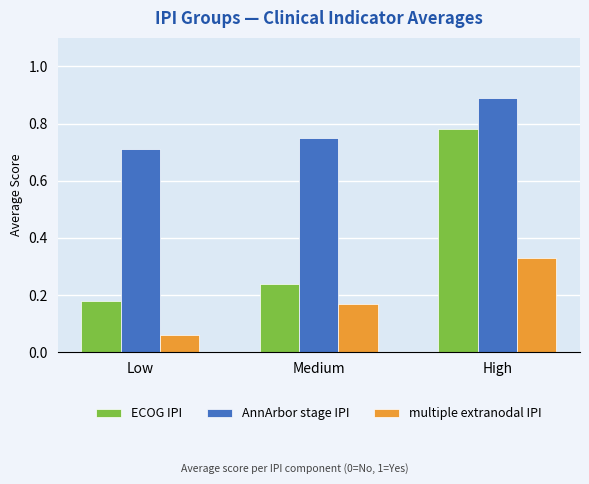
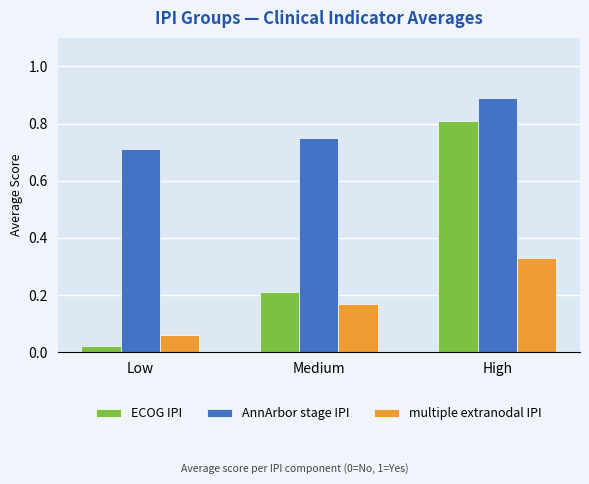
ECOG IPI, Low: 0.18 -> 0.02
ECOG IPI, Medium: 0.24 -> 0.21
ECOG IPI, High: 0.78 -> 0.81
